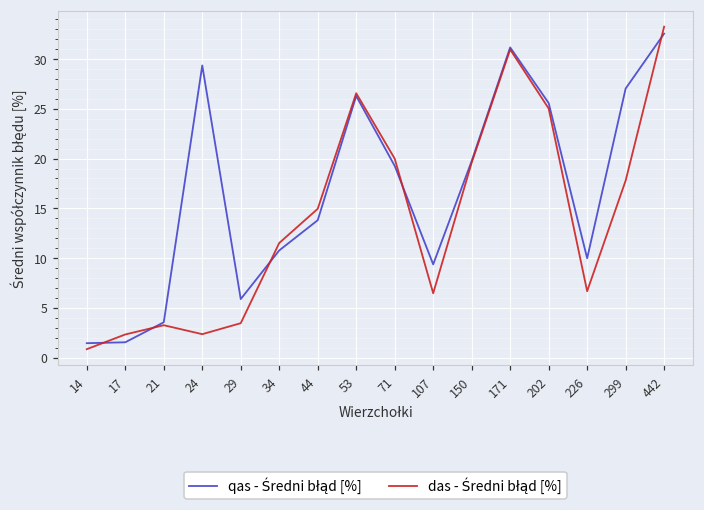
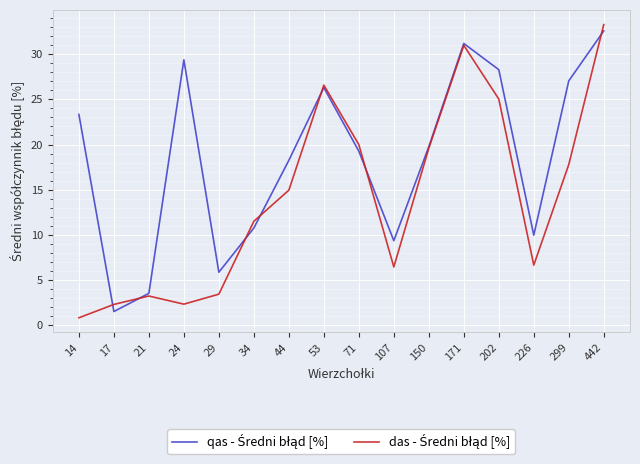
qas - Średni błąd [%], 14: 1 -> 23
qas - Średni błąd [%], 44: 14 -> 18
qas - Średni błąd [%], 202: 26 -> 28
